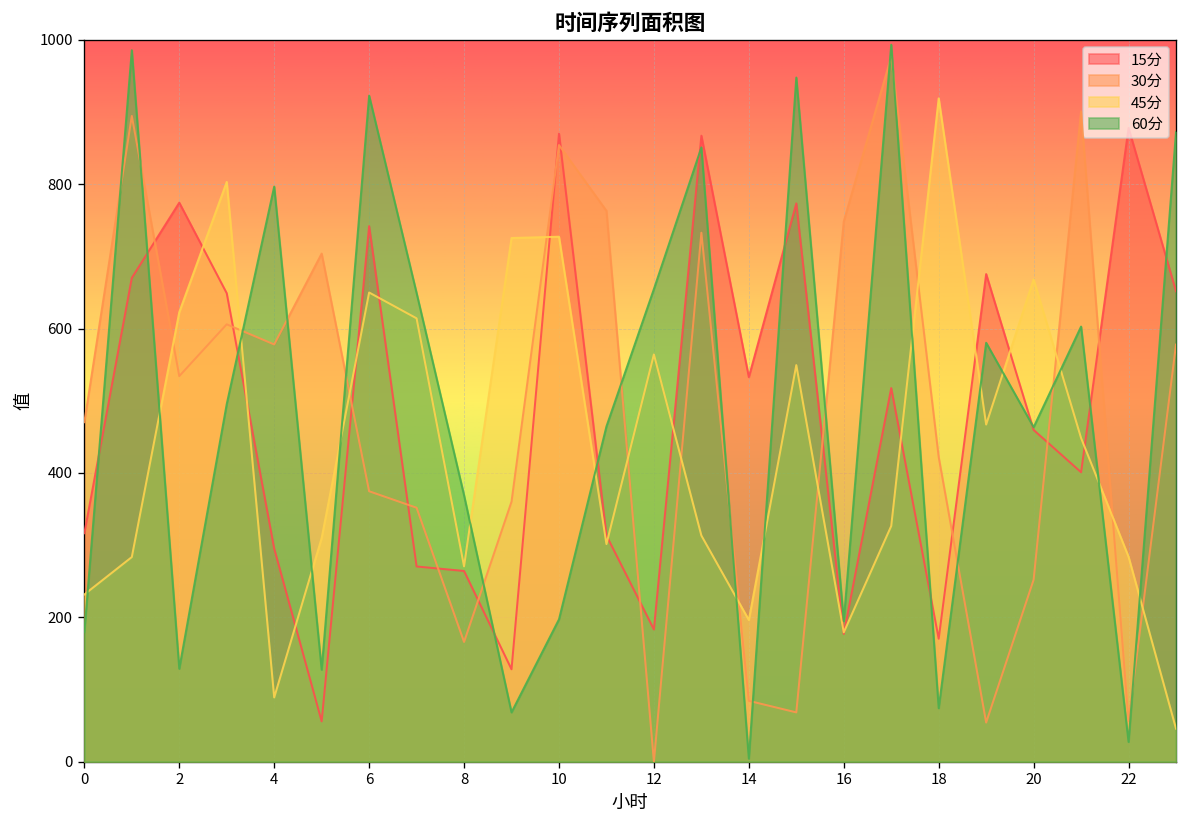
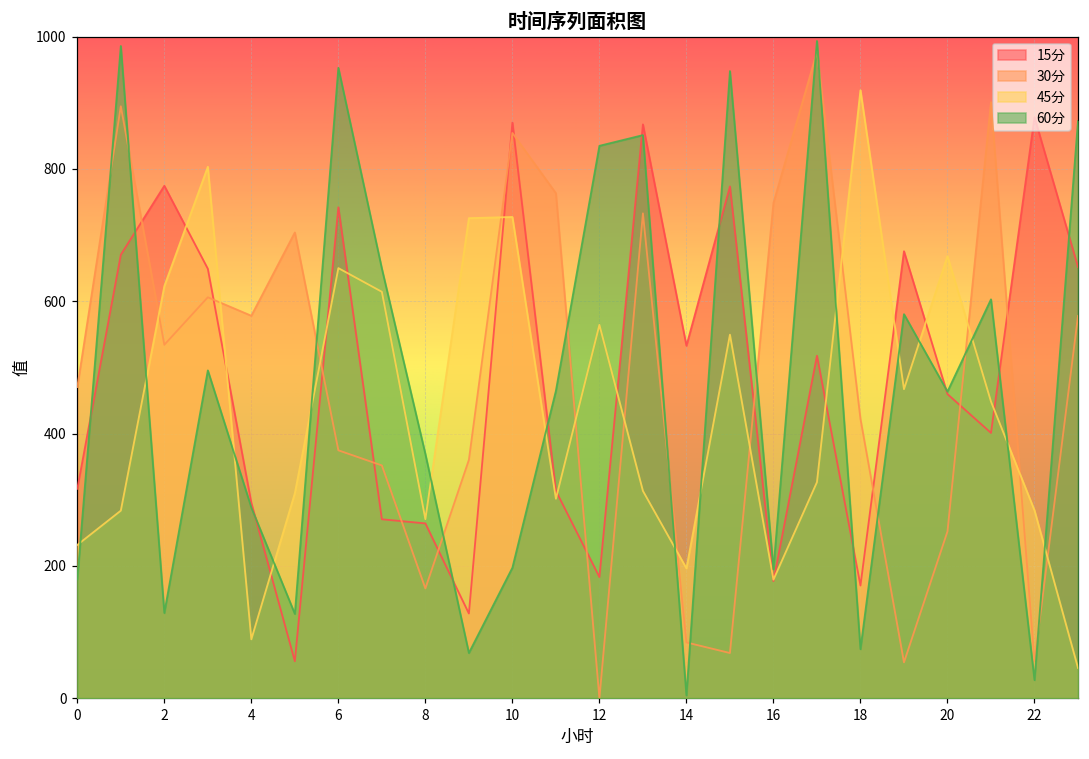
60分, 4: 800 -> 290
60分, 6: 920 -> 950
60分, 12: 650 -> 830
